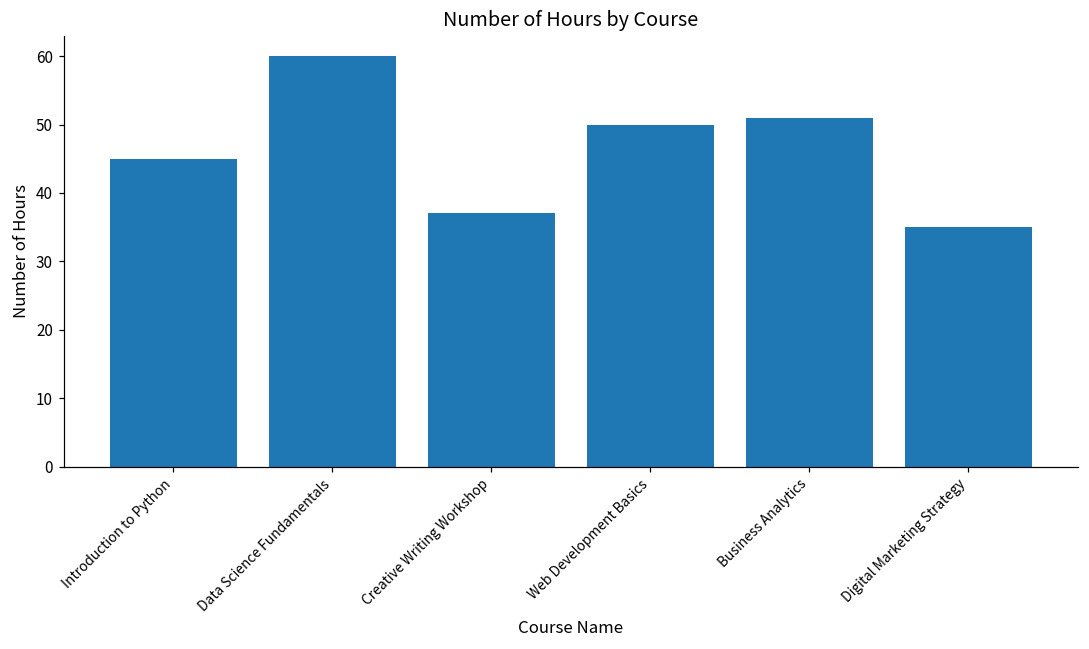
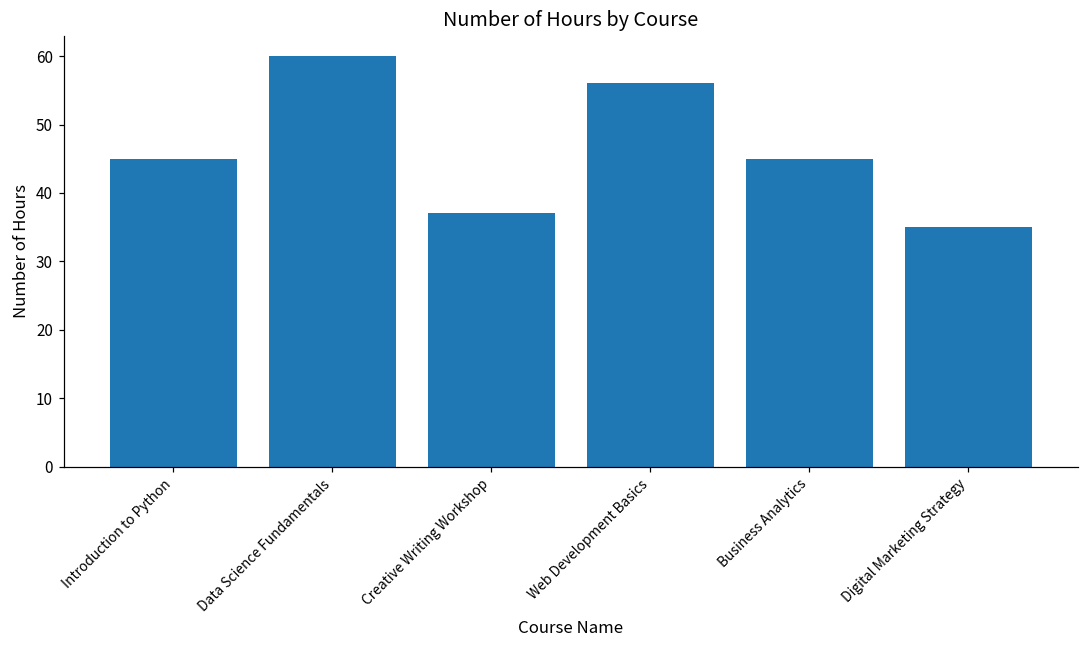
Web Development Basics: 50 -> 56
Business Analytics: 51 -> 45
